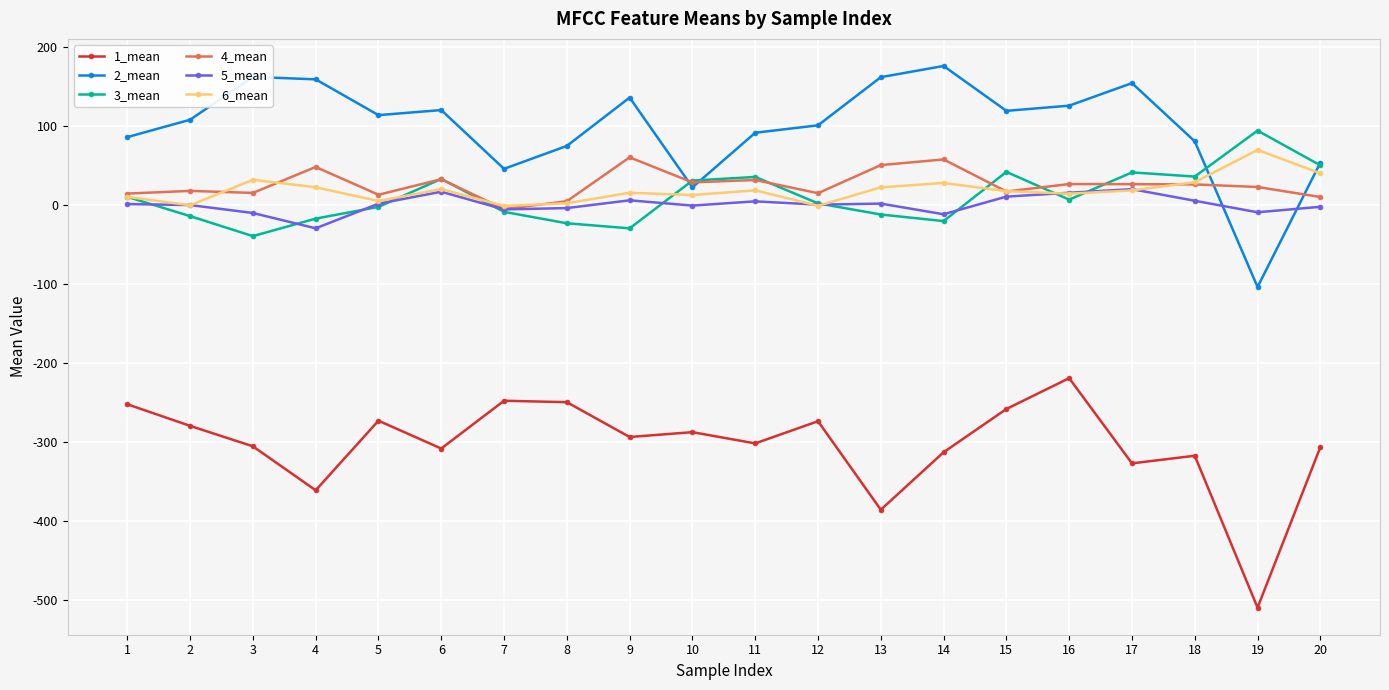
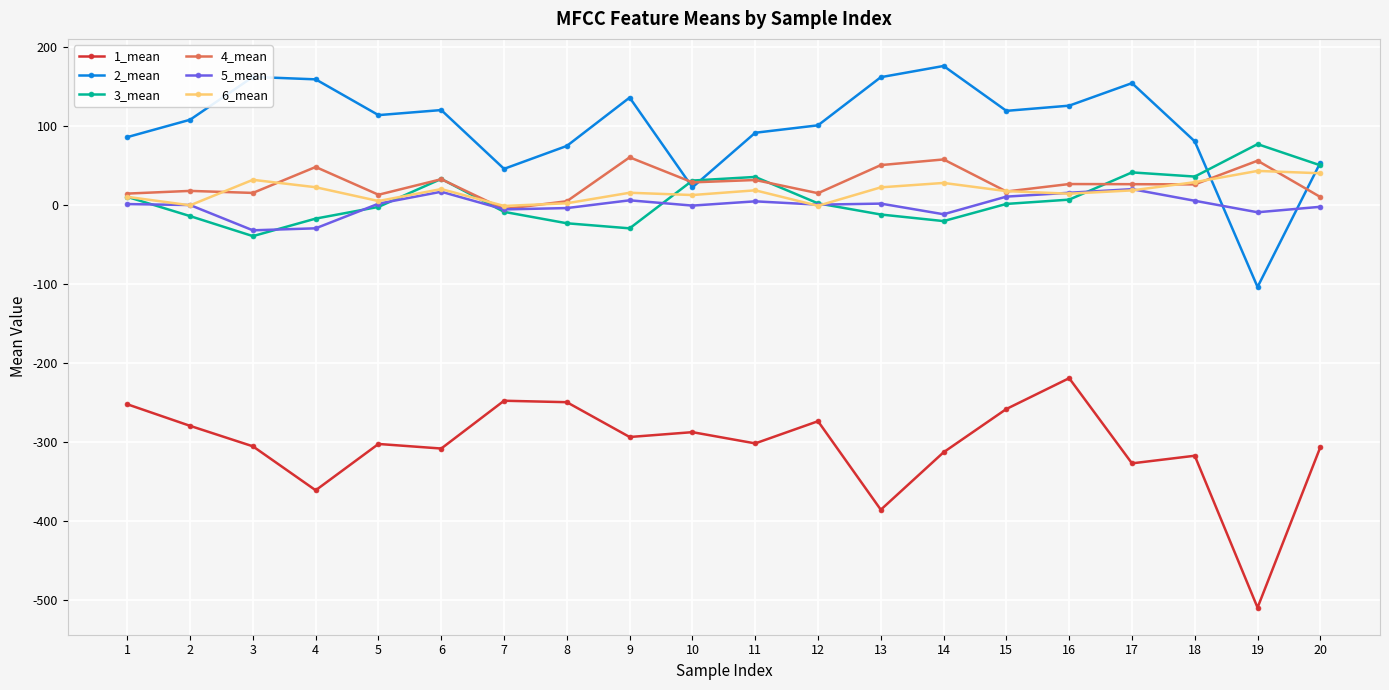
5_mean, 3: -10 -> -30
1_mean, 5: -270 -> -300
3_mean, 15: 40 -> 0
3_mean, 19: 90 -> 80
4_mean, 19: 20 -> 60
6_mean, 19: 70 -> 40
